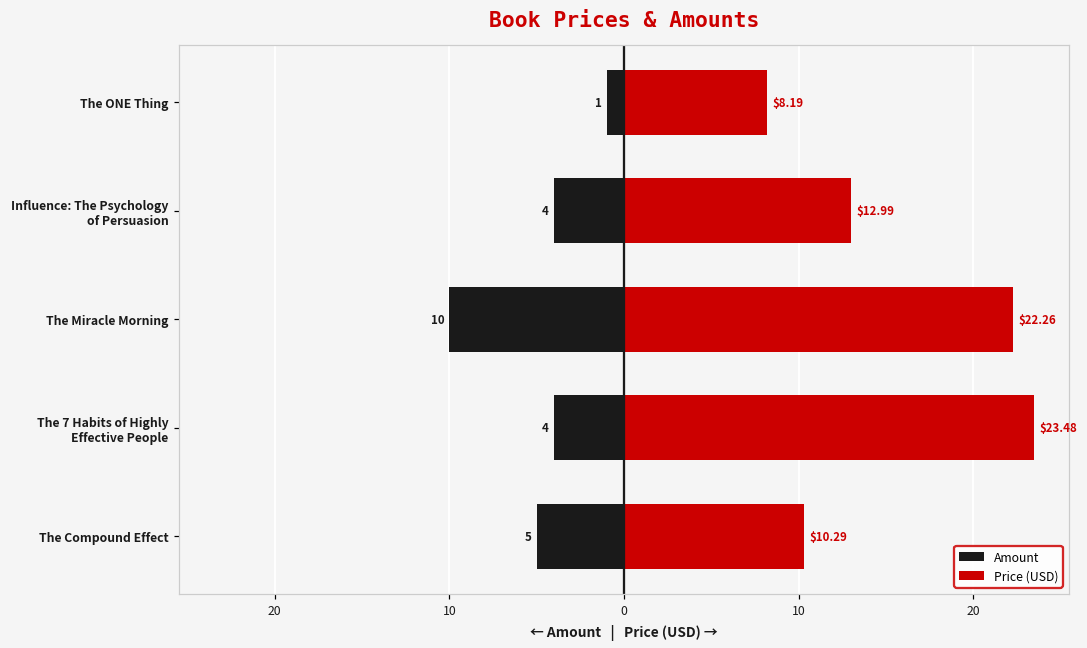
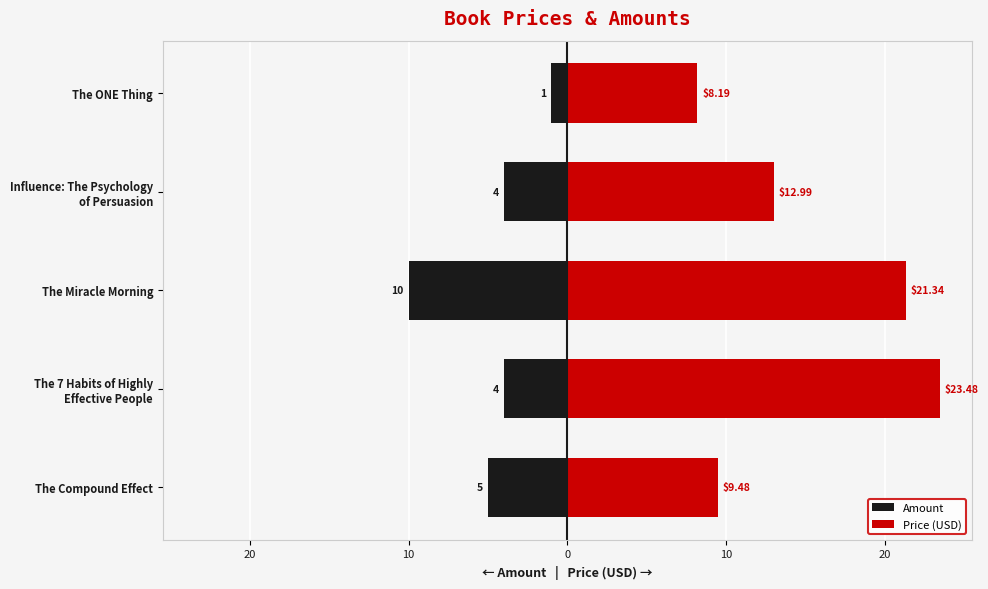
Price (USD), The Miracle Morning: $22.26 -> $21.34
Price (USD), The Compound Effect: $10.29 -> $9.48
